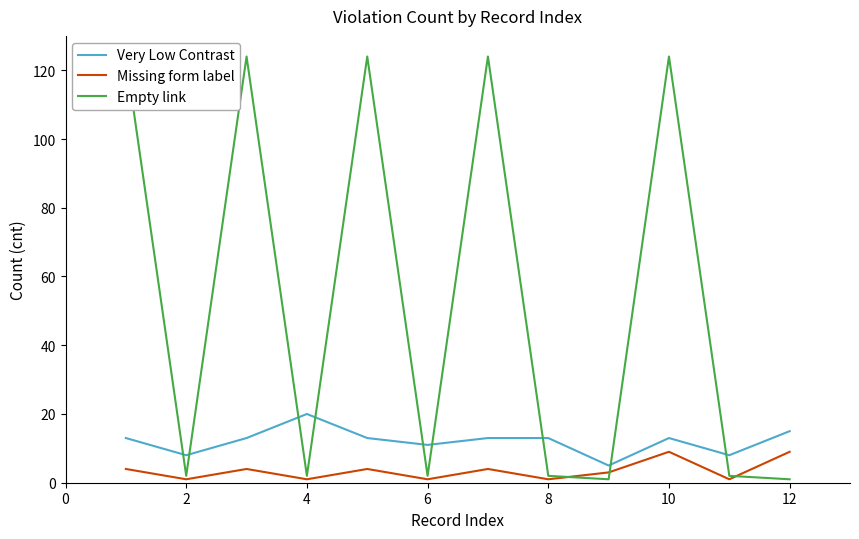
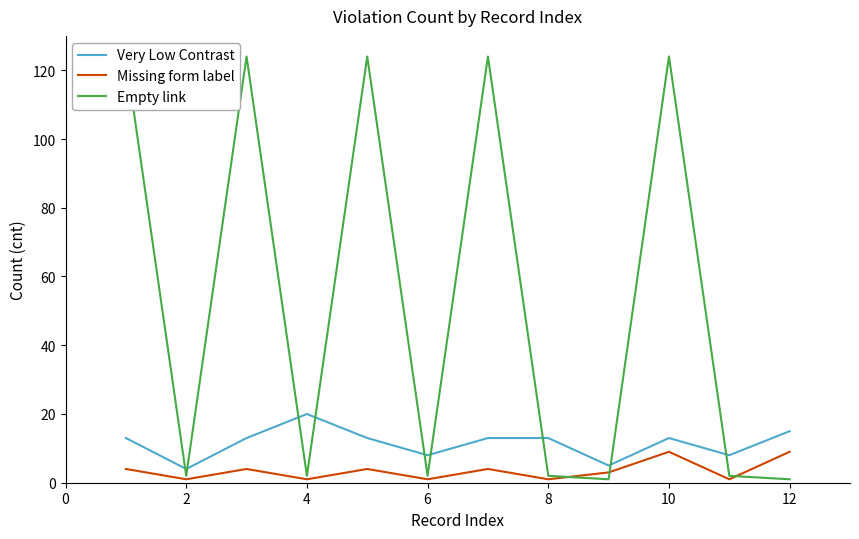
Very Low Contrast, 2: 8 -> 4
Very Low Contrast, 6: 11 -> 8
